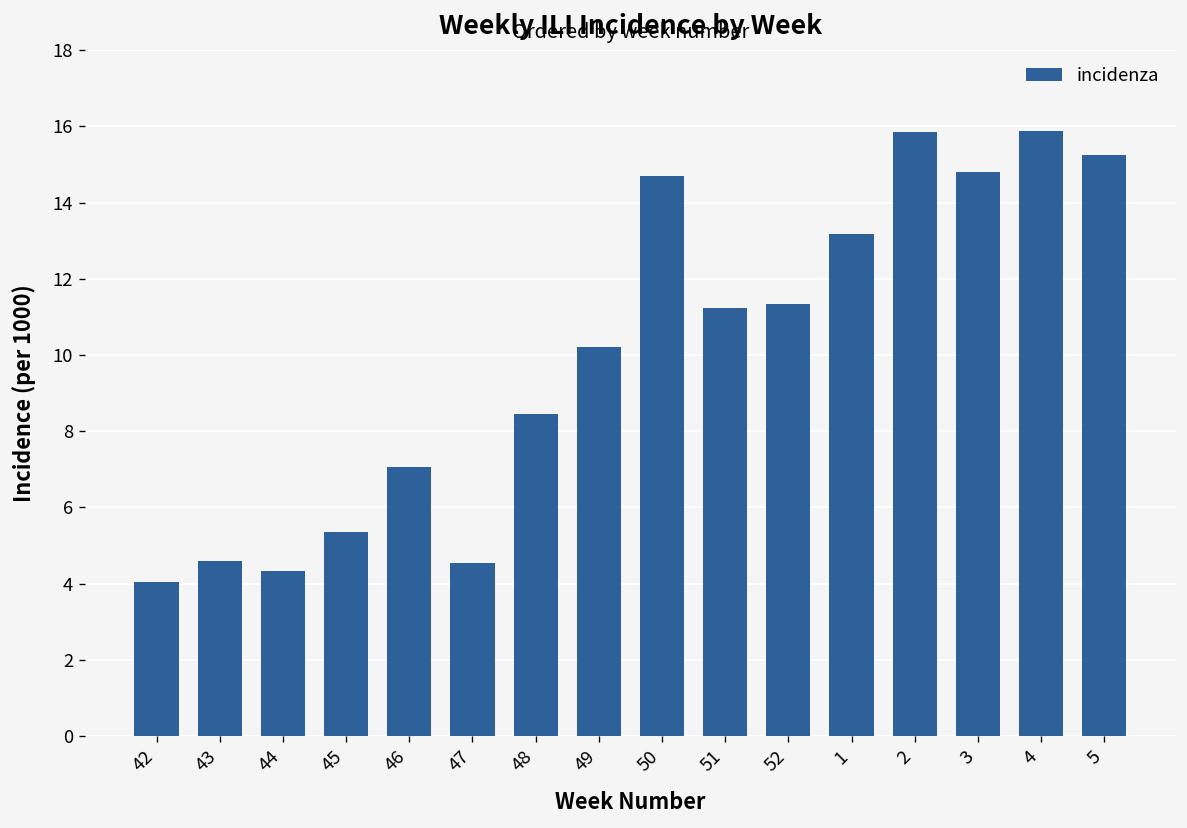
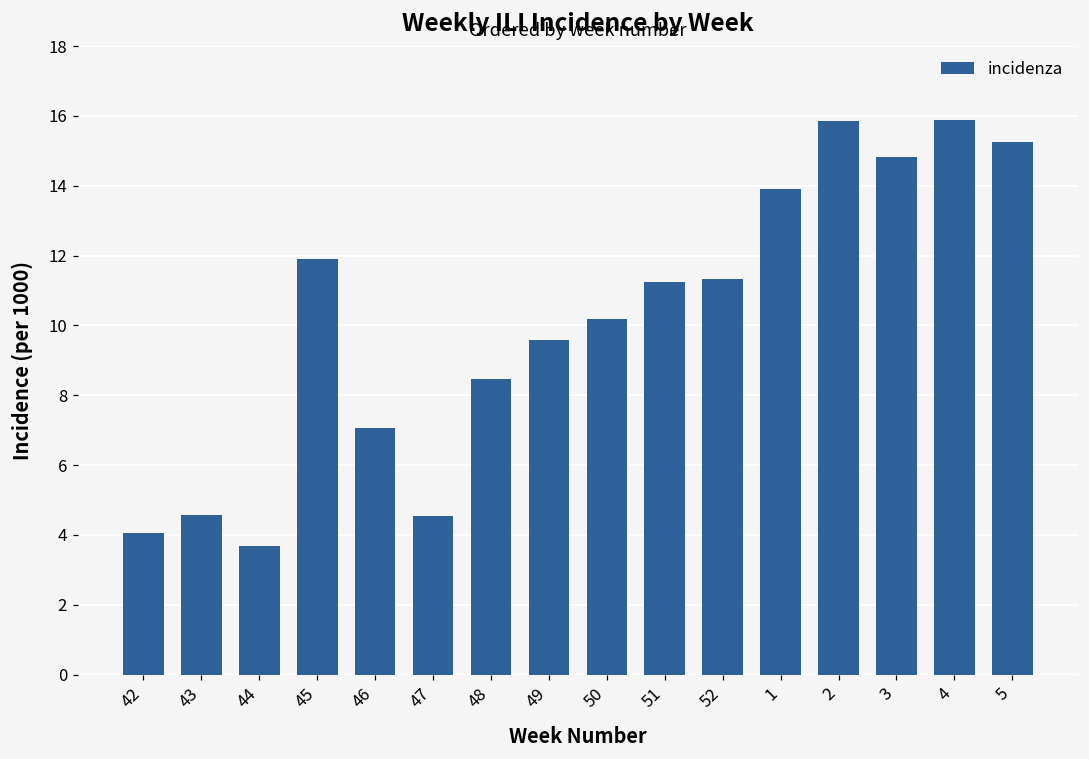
44: 4.3 -> 3.7
45: 5.3 -> 11.9
49: 10.2 -> 9.6
50: 14.7 -> 10.2
1: 13.2 -> 13.9
